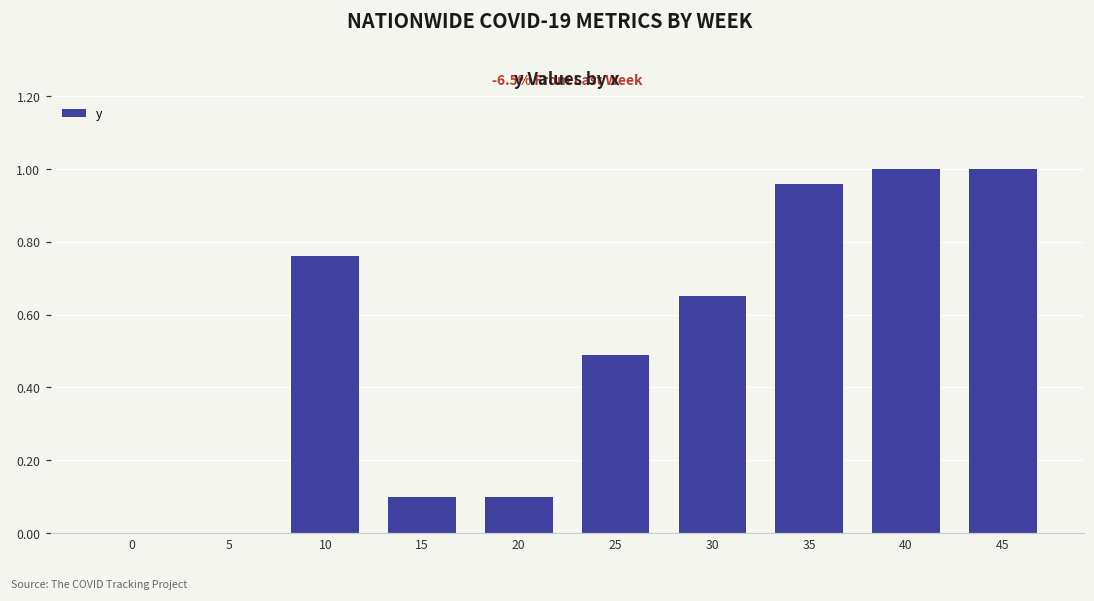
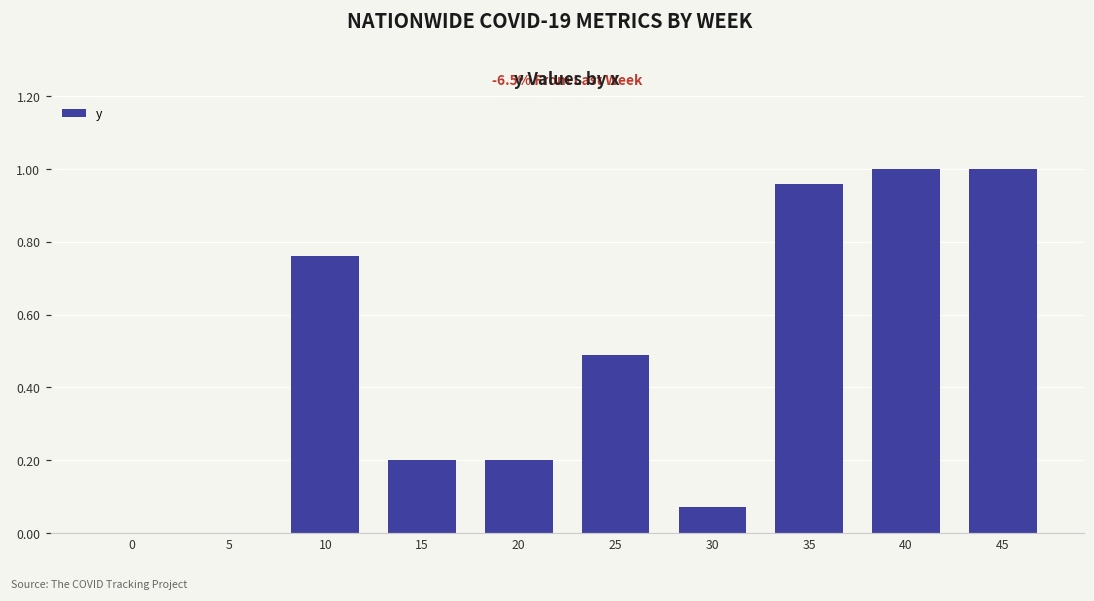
15: 0.1 -> 0.2
20: 0.1 -> 0.2
30: 0.65 -> 0.07
